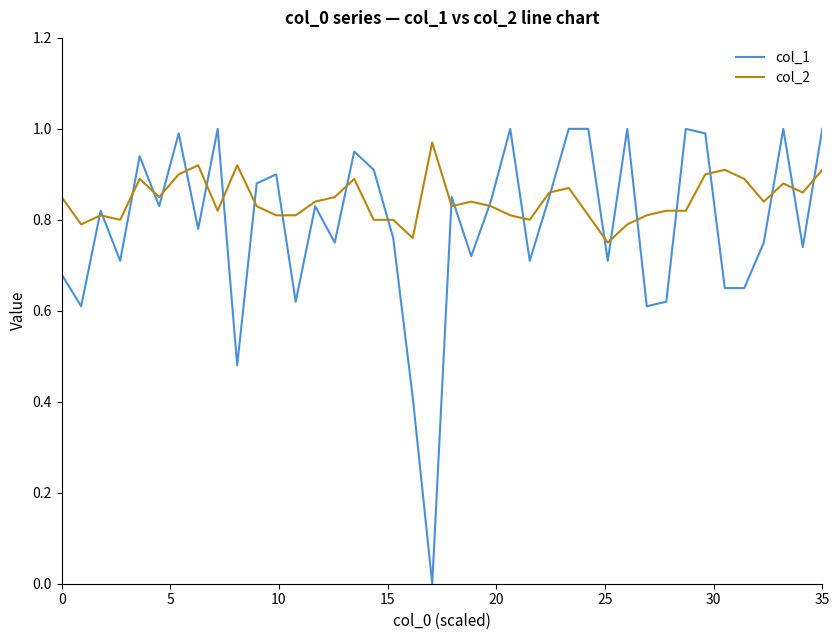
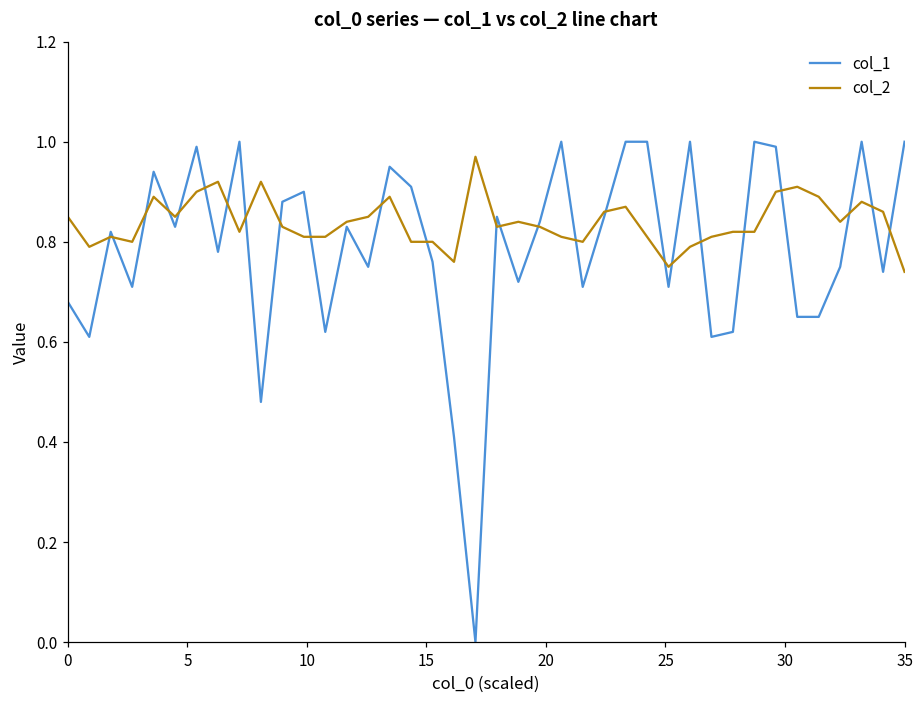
col_2, 35: 0.91 -> 0.74
